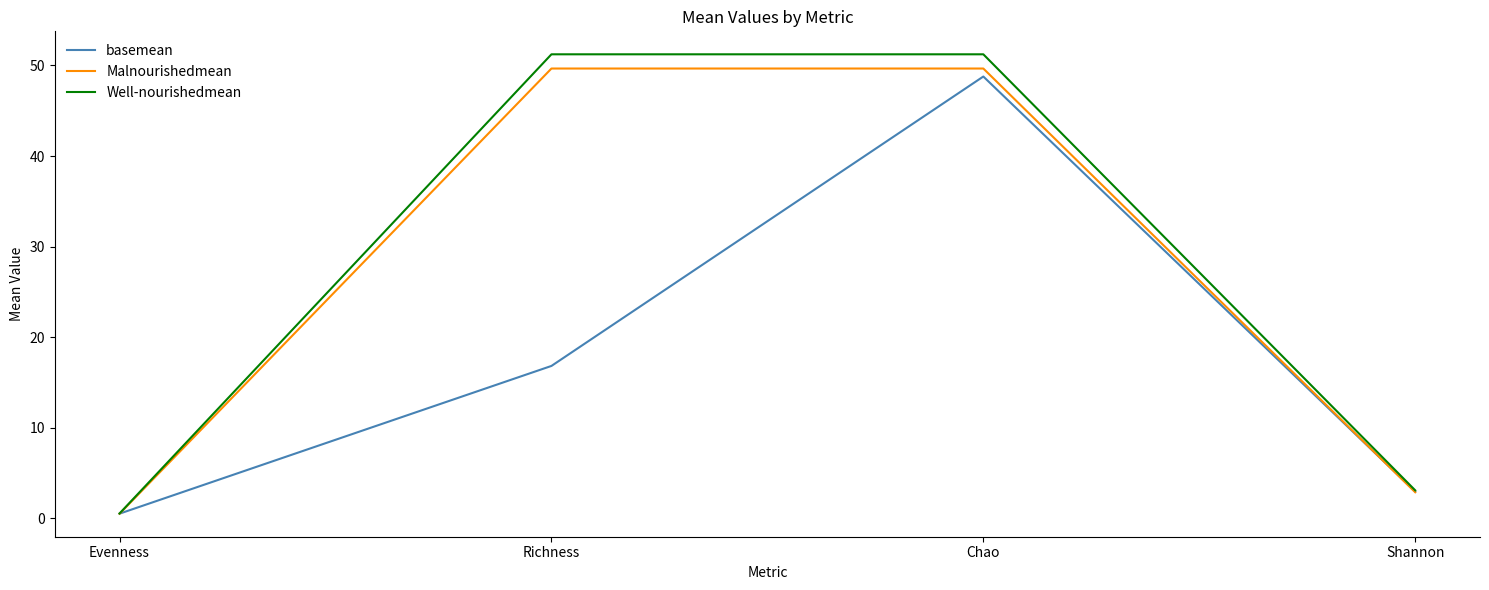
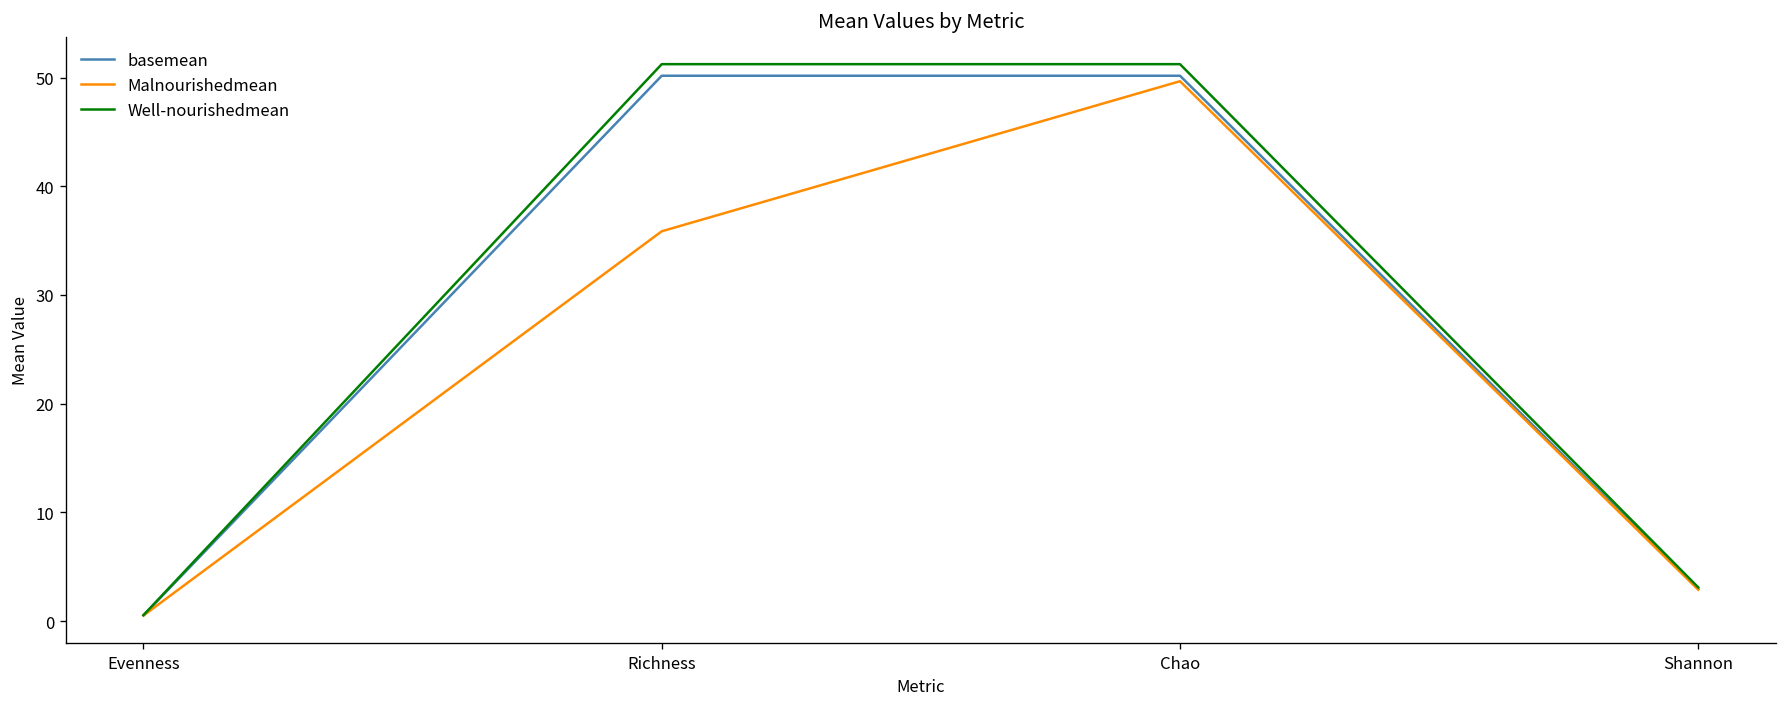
basemean, Richness: 17 -> 50
Malnourishedmean, Richness: 50 -> 36
basemean, Chao: 49 -> 50
